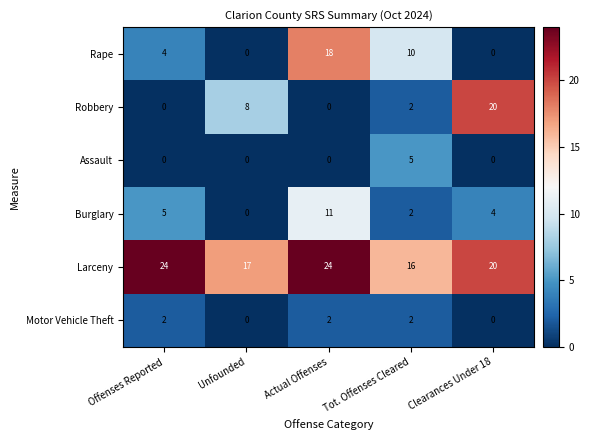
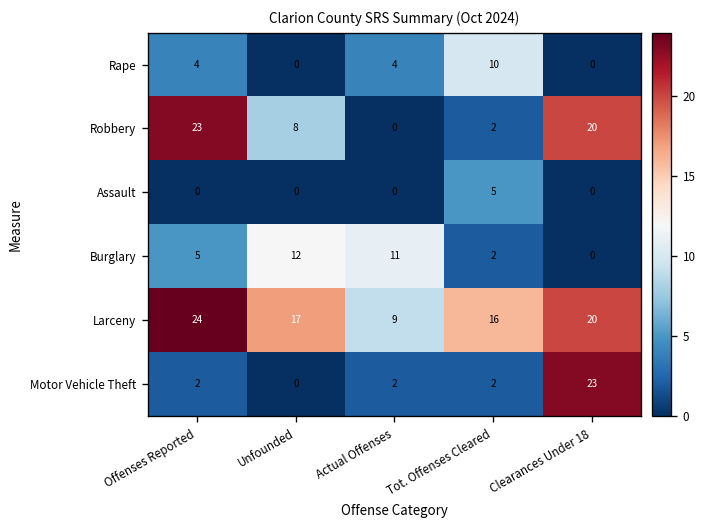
Rape, Actual Offenses: 18 -> 4
Robbery, Offenses Reported: 0 -> 23
Burglary, Unfounded: 0 -> 12
Burglary, Clearances Under 18: 4 -> 0
Larceny, Actual Offenses: 24 -> 9
Motor Vehicle Theft, Clearances Under 18: 0 -> 23
